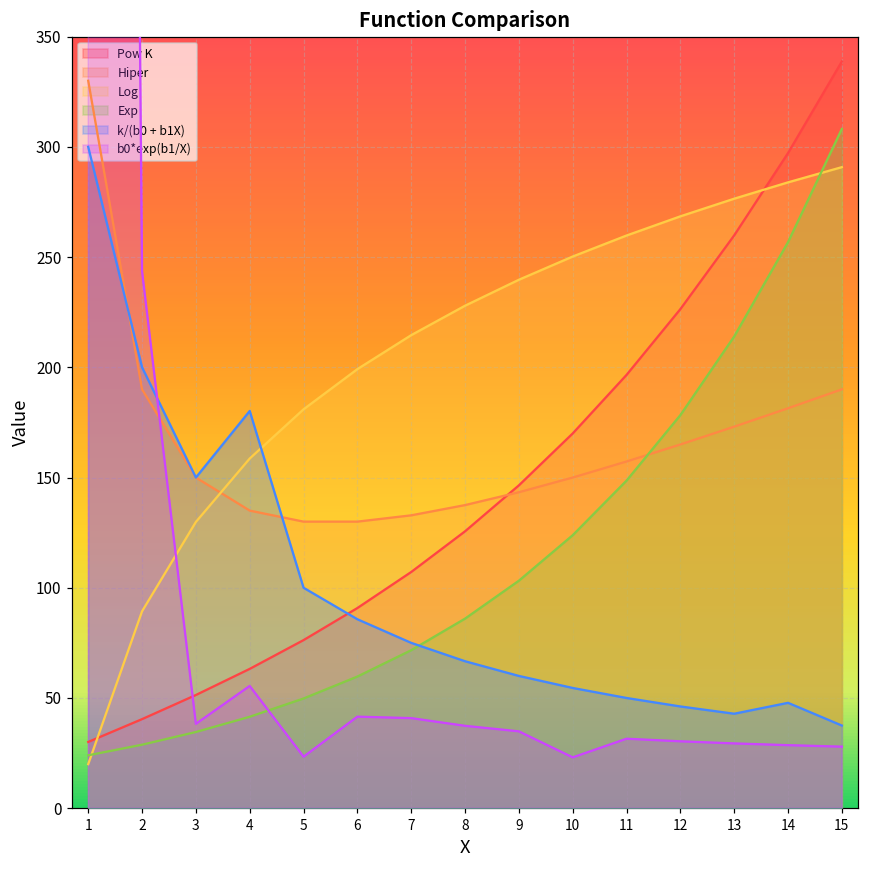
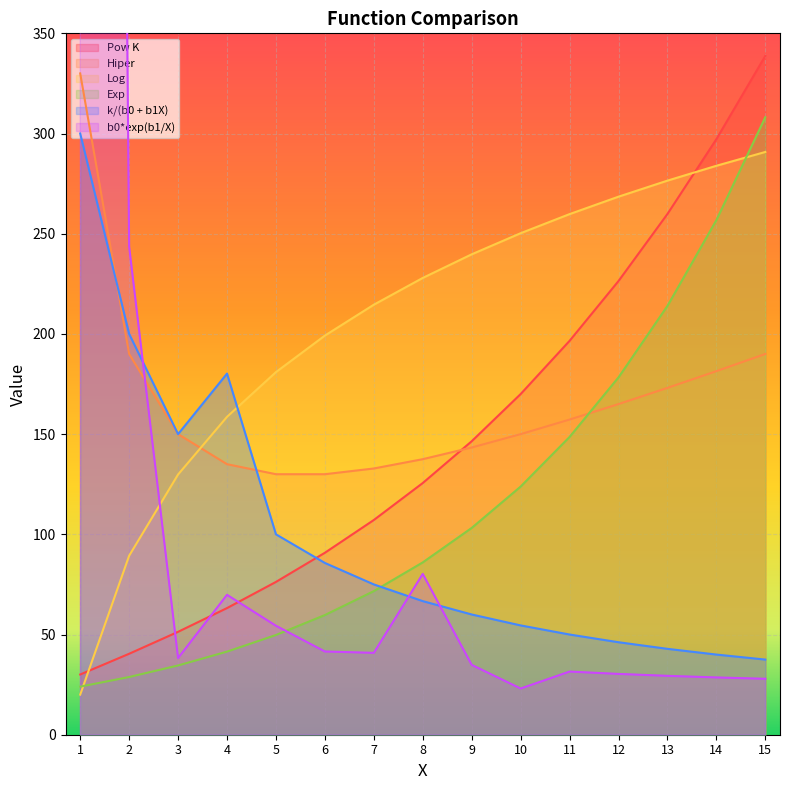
b0*exp(b1/X), 4: 55 -> 70
b0*exp(b1/X), 5: 23 -> 54
b0*exp(b1/X), 8: 37 -> 80
k/(b0 + b1X), 14: 48 -> 40
